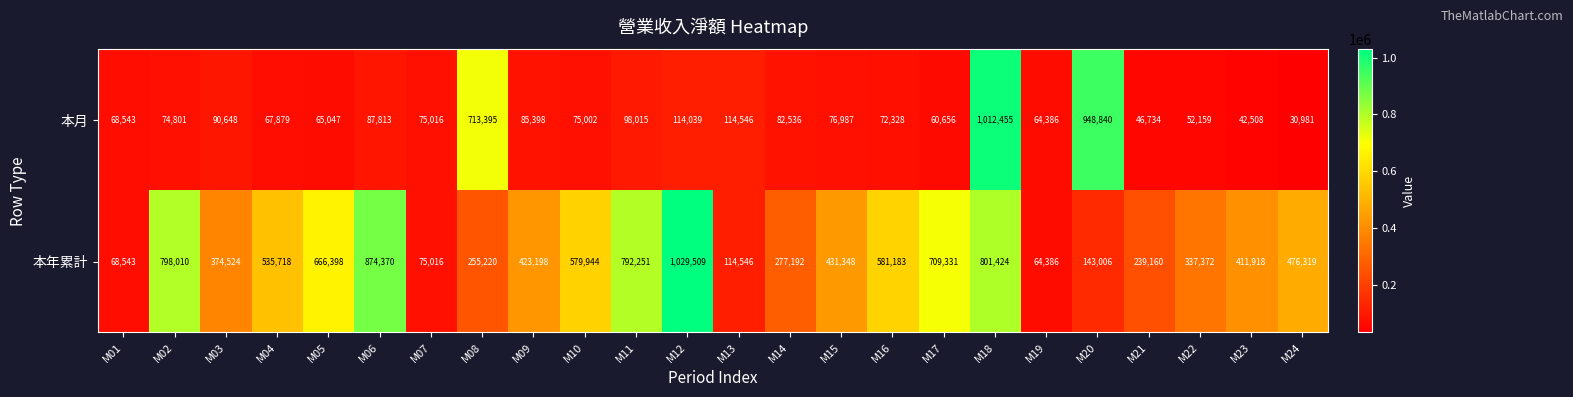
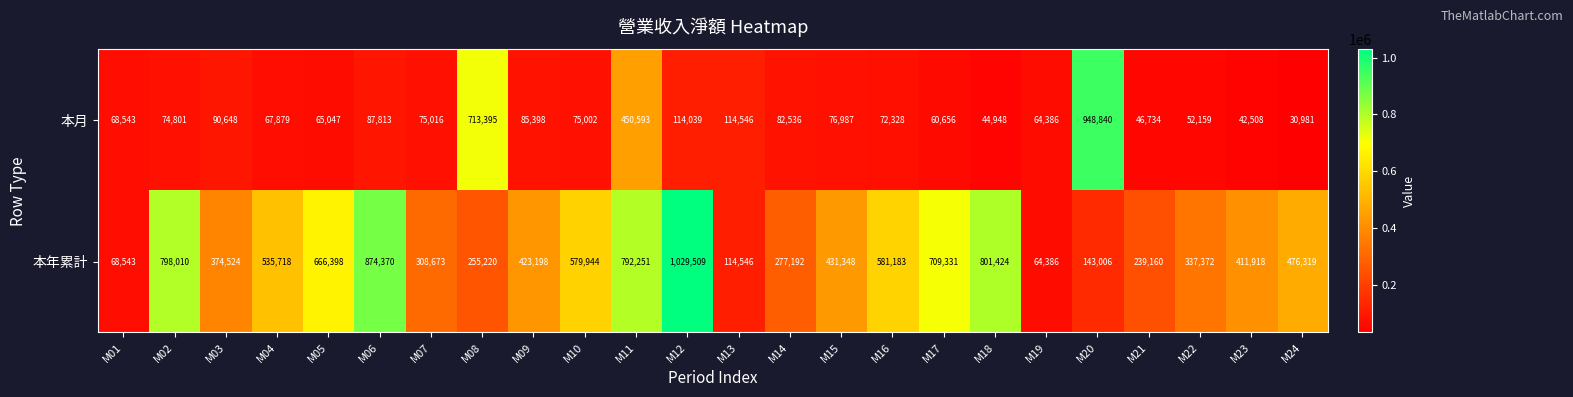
本月, M11: 98,015 -> 450,593
本月, M18: 1,012,455 -> 44,948
本年累計, M07: 75,016 -> 308,673
